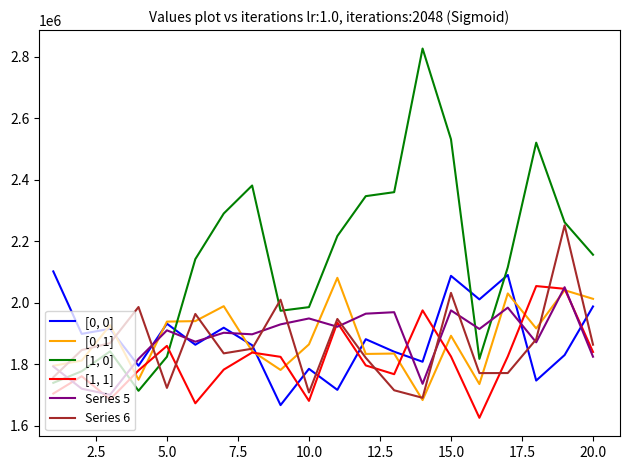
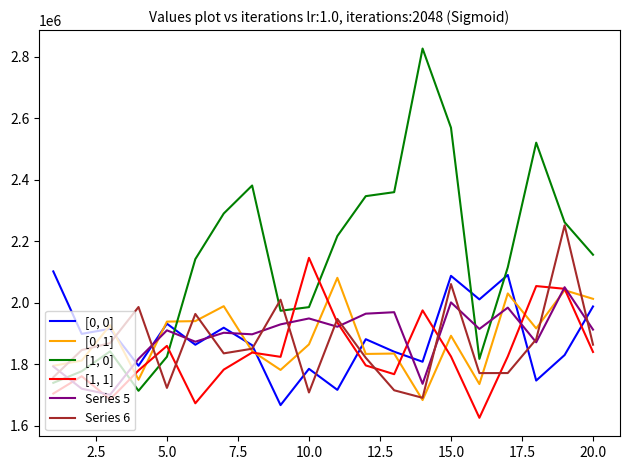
[1, 1], 10.0: 1680000 -> 2150000
[1, 0], 15.0: 2530000 -> 2570000
Series 5, 15.0: 1980000 -> 2000000
Series 6, 15.0: 2030000 -> 2060000
Series 5, 20.0: 1820000 -> 1910000
